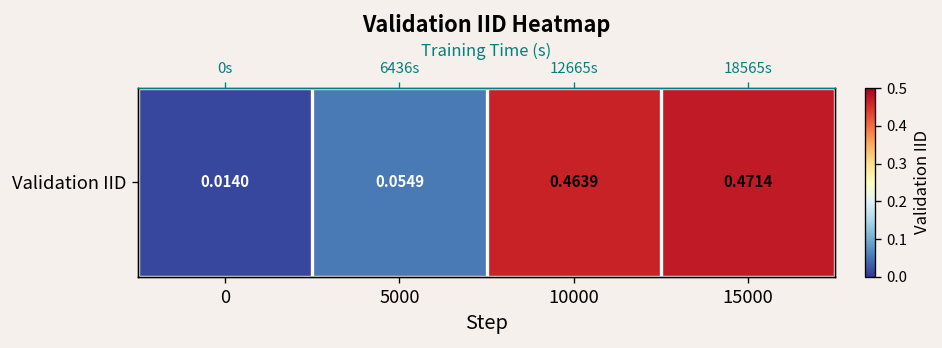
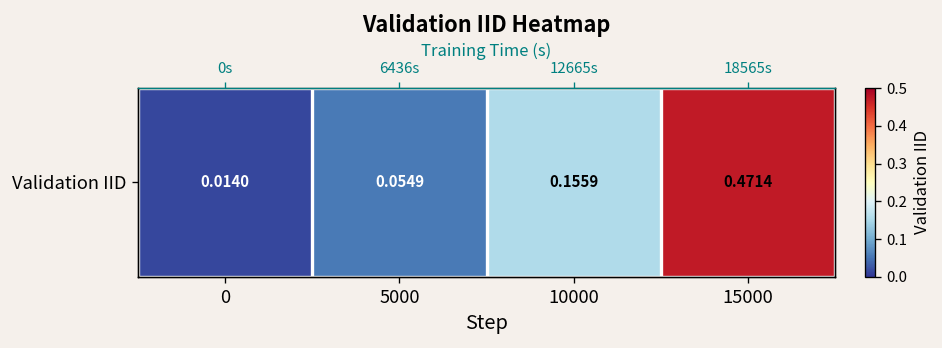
Validation IID, 10000: 0.4639 -> 0.1559
